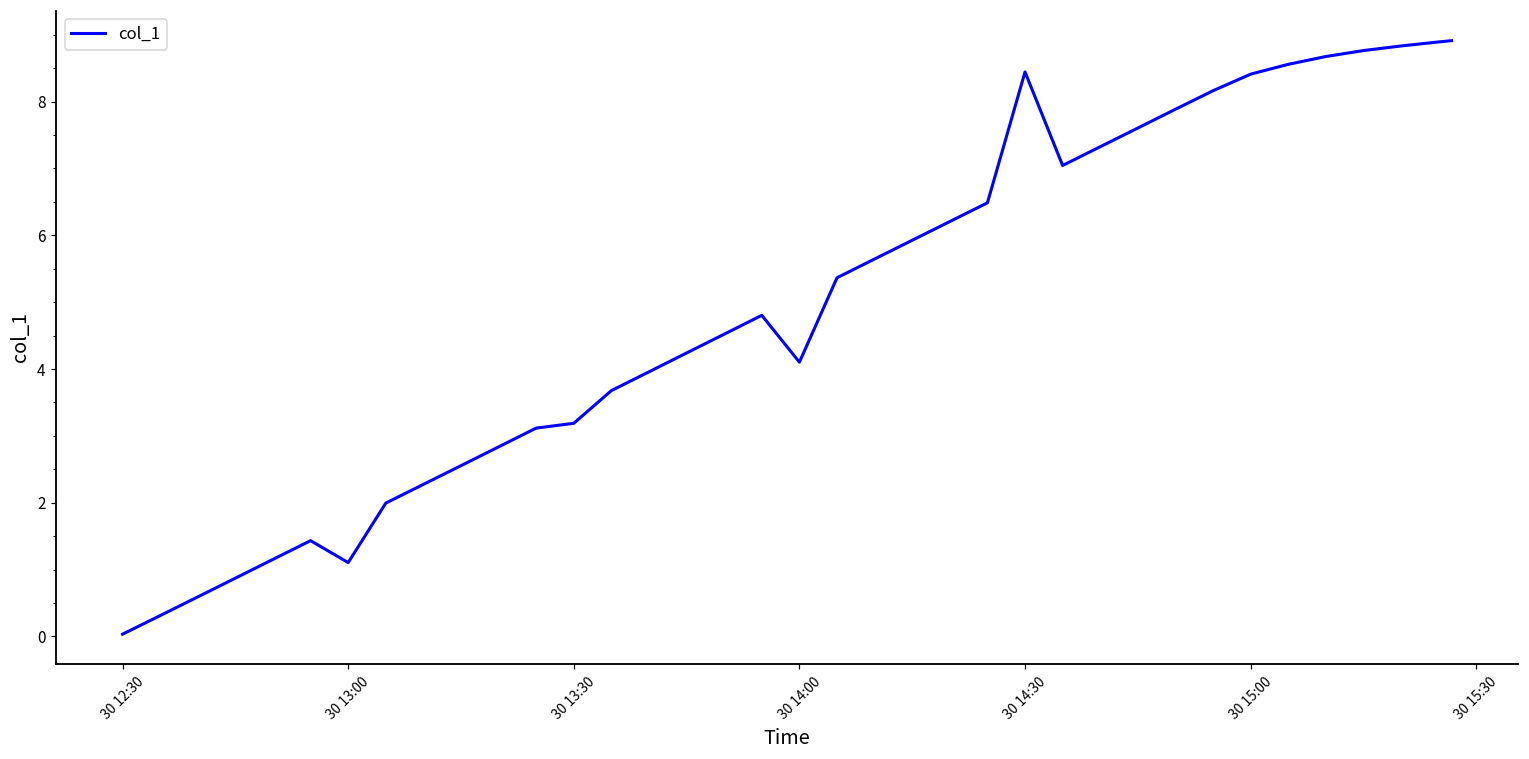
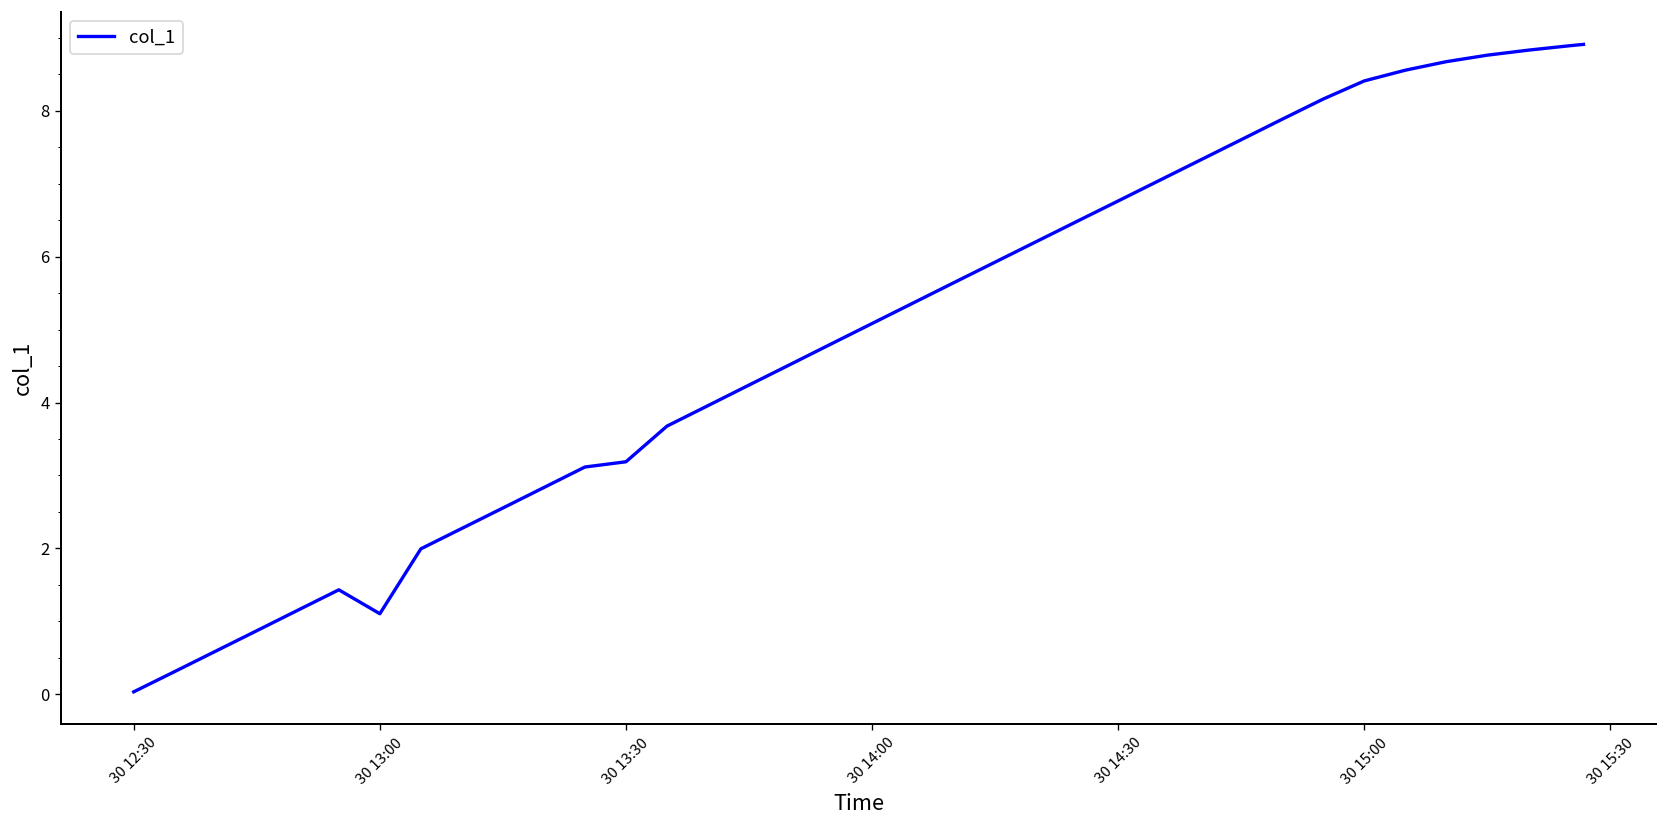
30 14:00: 4.1 -> 5.1
30 14:30: 8.4 -> 6.8
